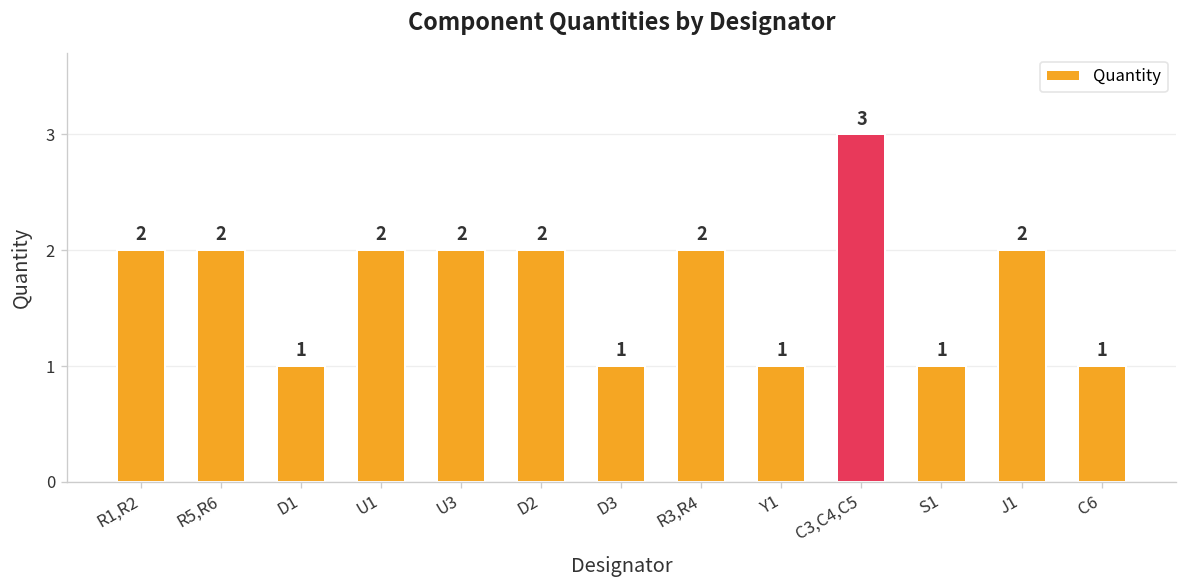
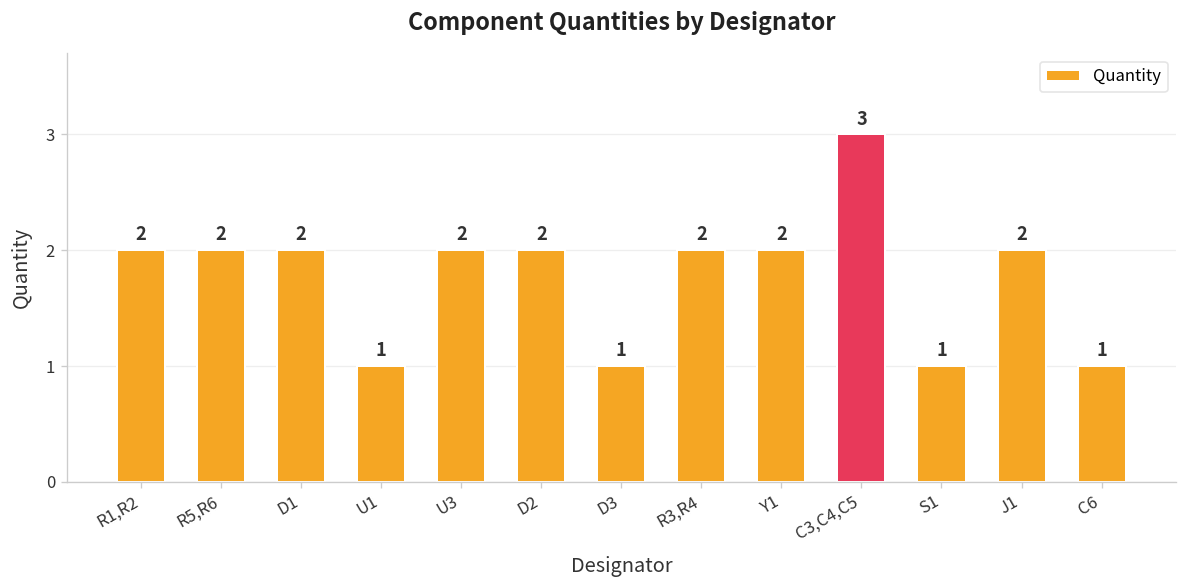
D1: 1 -> 2
U1: 2 -> 1
Y1: 1 -> 2
